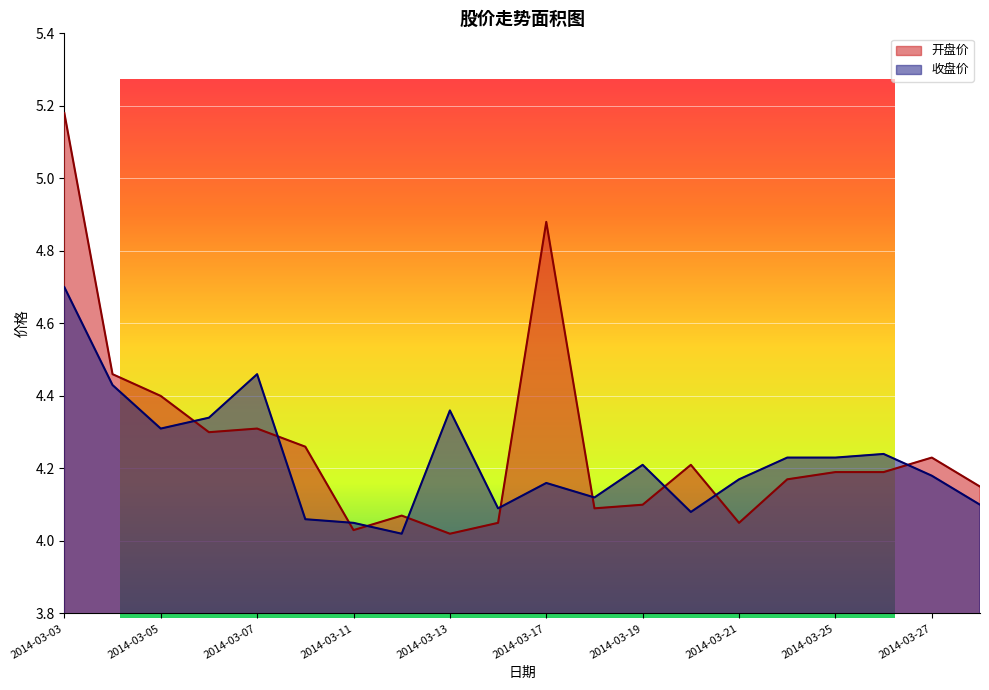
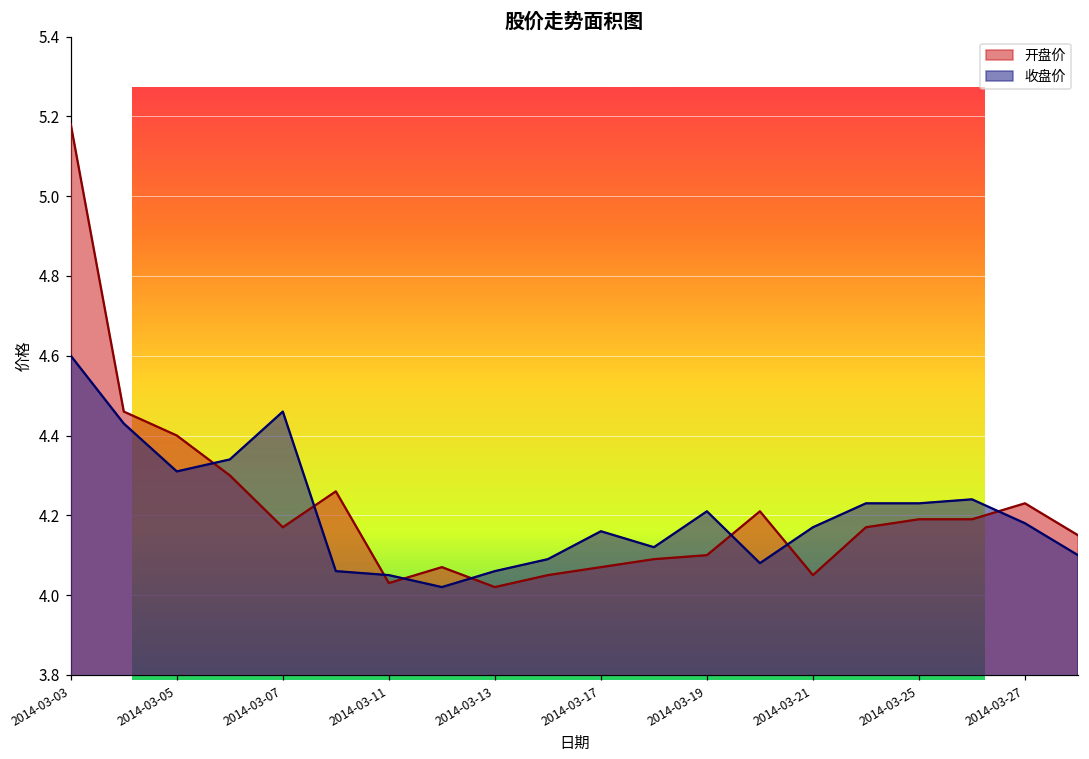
股价走势面积图, 收盘价, 2014-03-03: 4.7 -> 4.6
股价走势面积图, 开盘价, 2014-03-07: 4.31 -> 4.17
股价走势面积图, 收盘价, 2014-03-13: 4.36 -> 4.06
股价走势面积图, 开盘价, 2014-03-17: 4.88 -> 4.07
